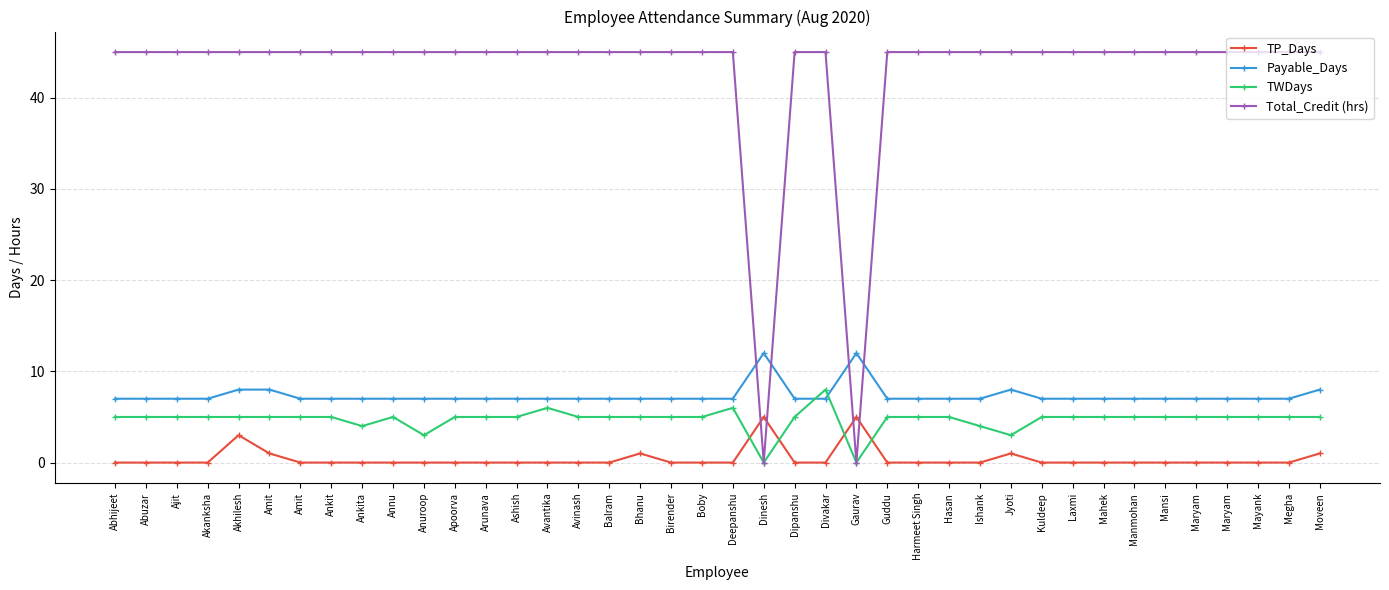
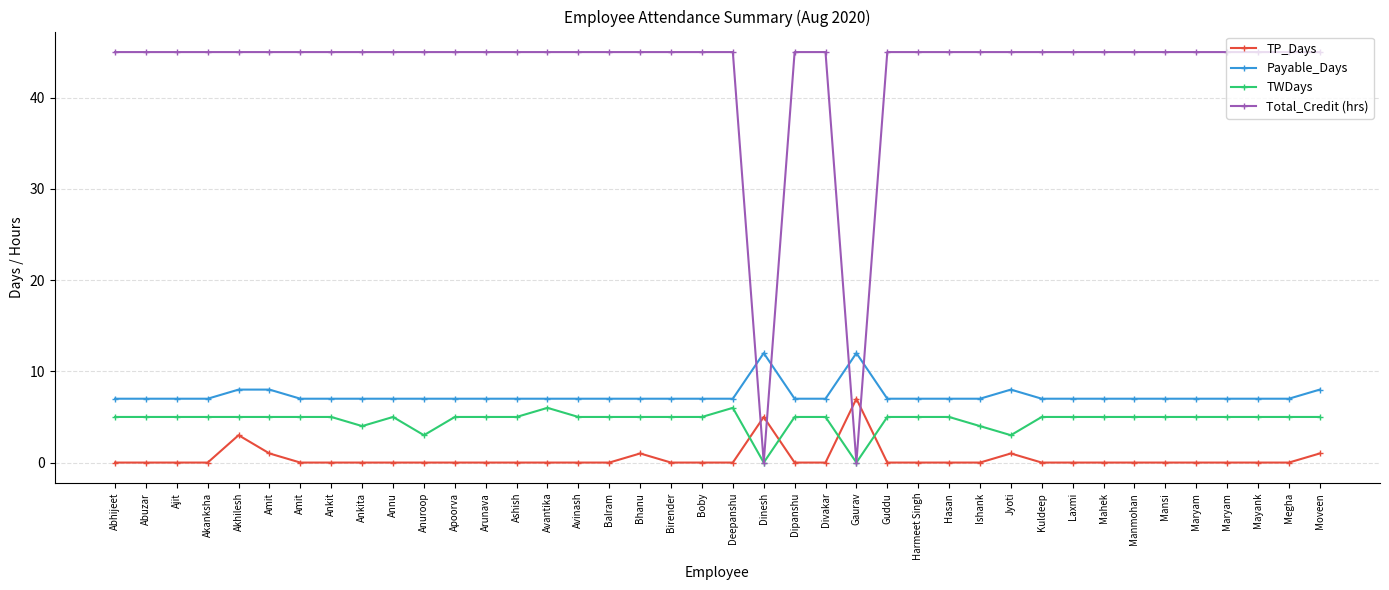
TWDays, Divakar: 8 -> 5
TP_Days, Gaurav: 5 -> 7
